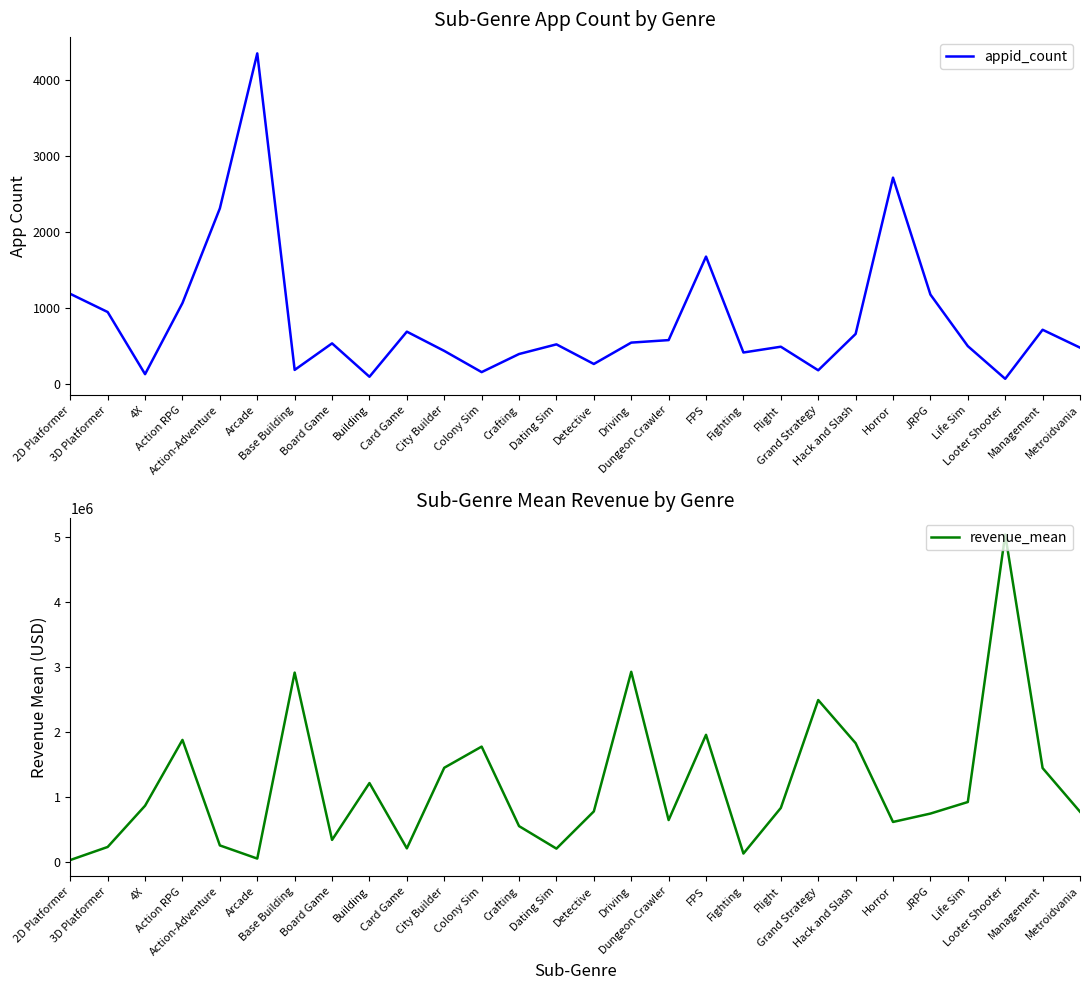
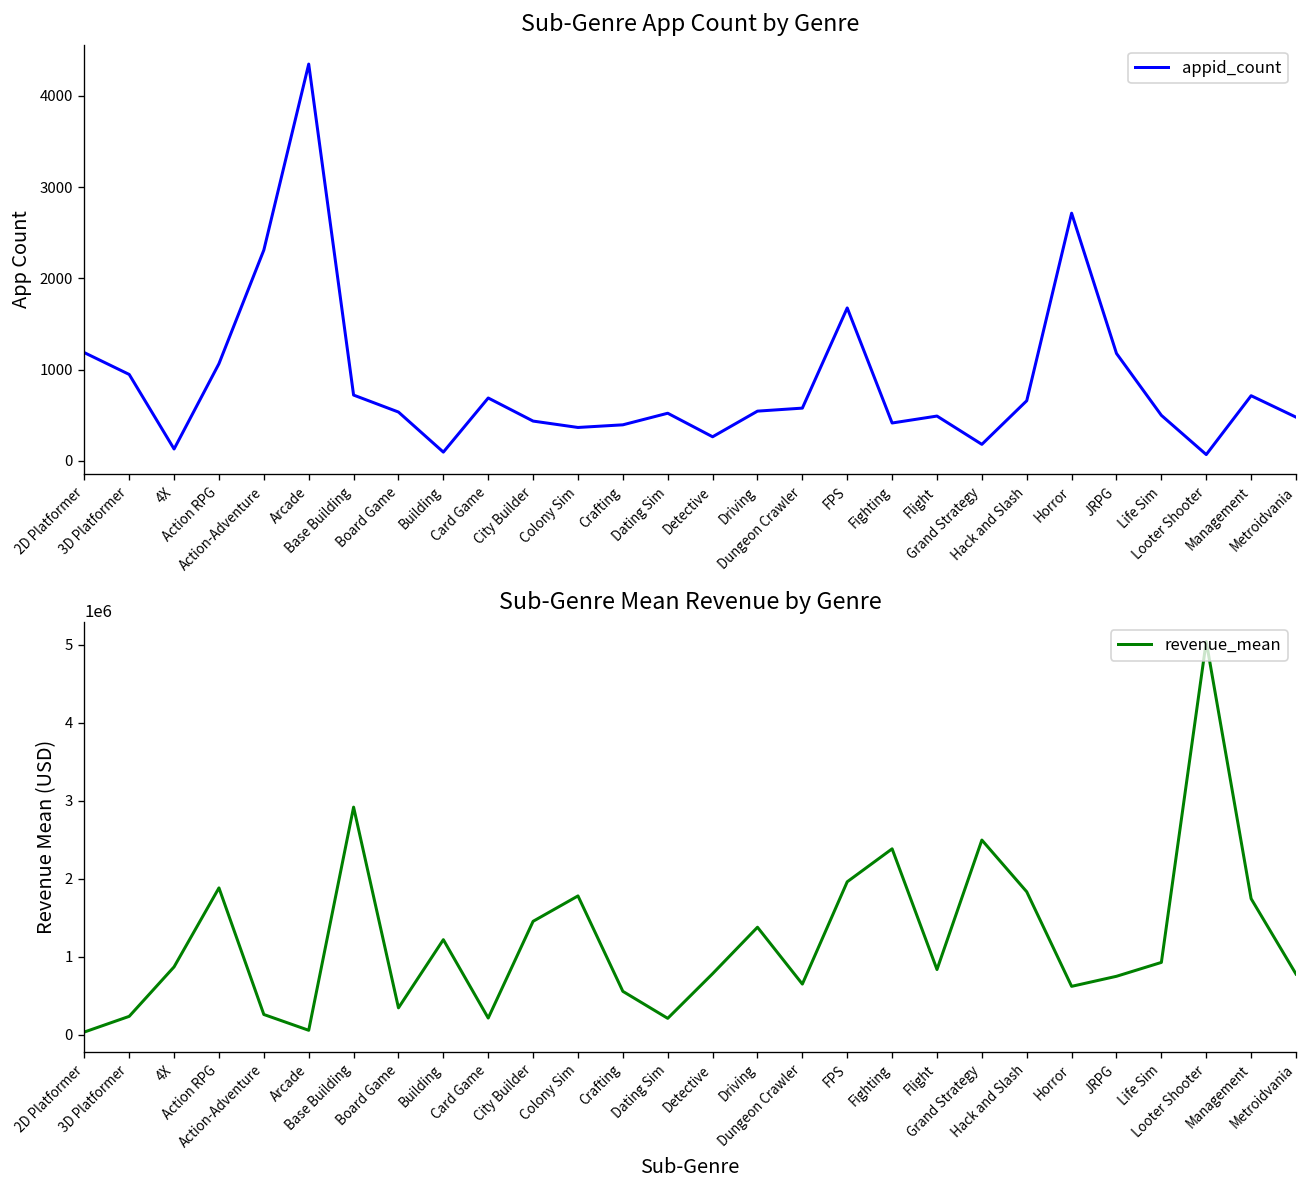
Sub-Genre App Count by Genre, Base Building: 200 -> 700
Sub-Genre App Count by Genre, Colony Sim: 200 -> 400
Sub-Genre Mean Revenue by Genre, Driving: 2900000 -> 1400000
Sub-Genre Mean Revenue by Genre, Fighting: 100000 -> 2400000
Sub-Genre Mean Revenue by Genre, Management: 1500000 -> 1700000
